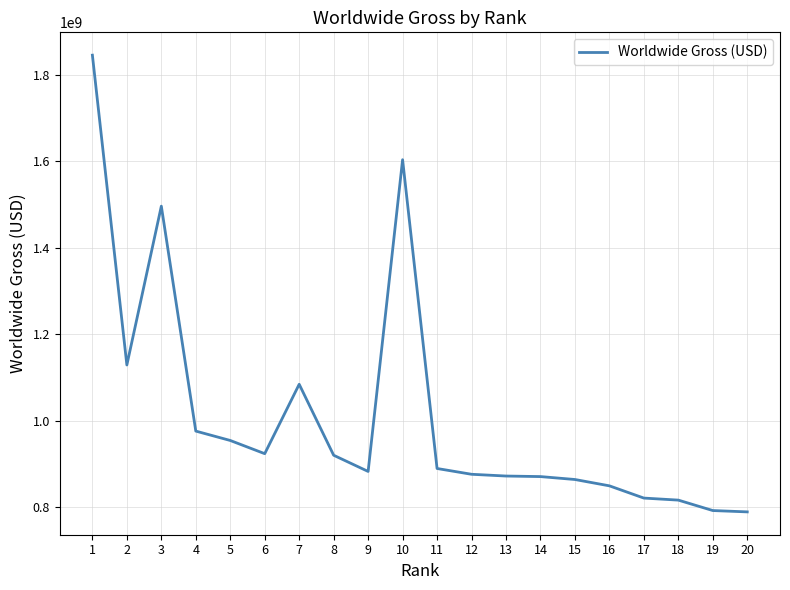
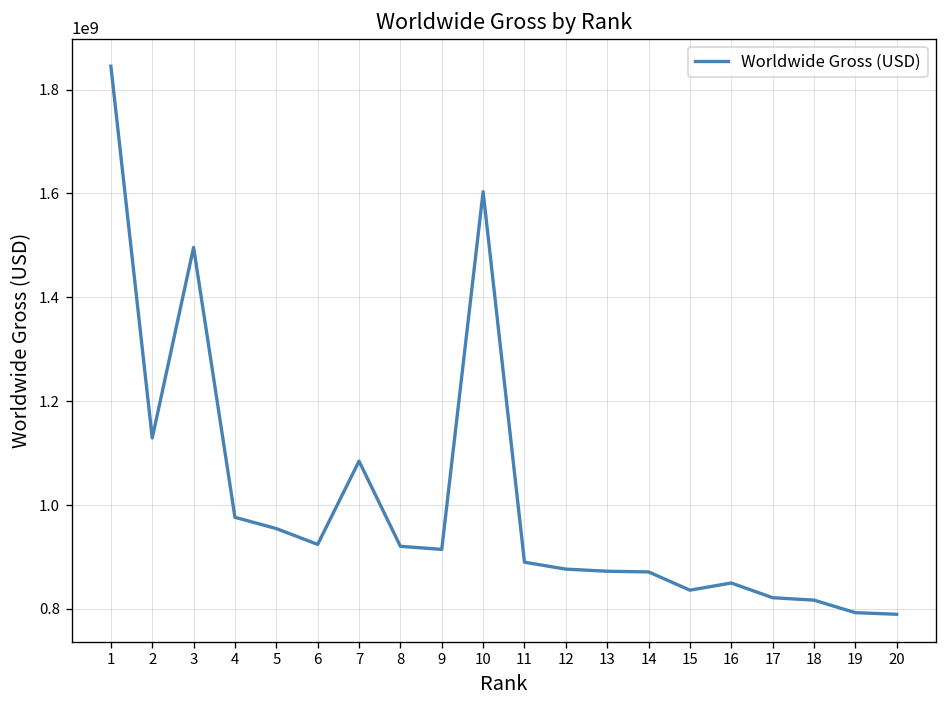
9: 880000000 -> 910000000
15: 860000000 -> 840000000
